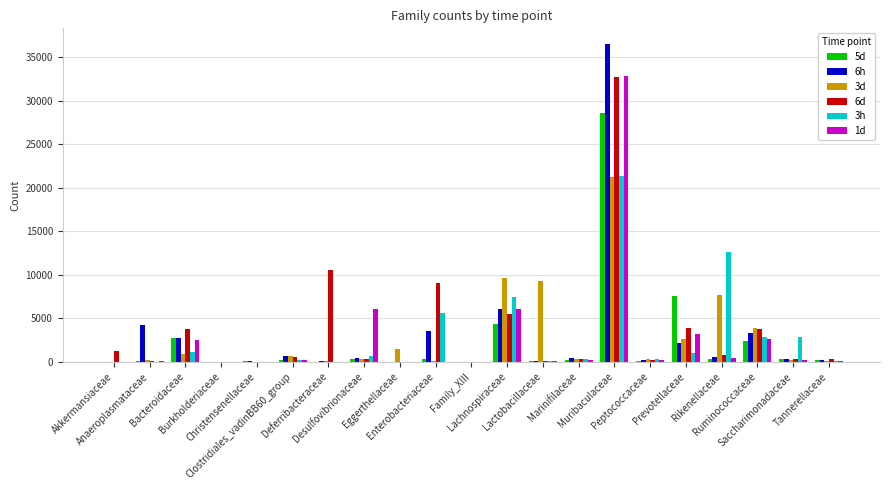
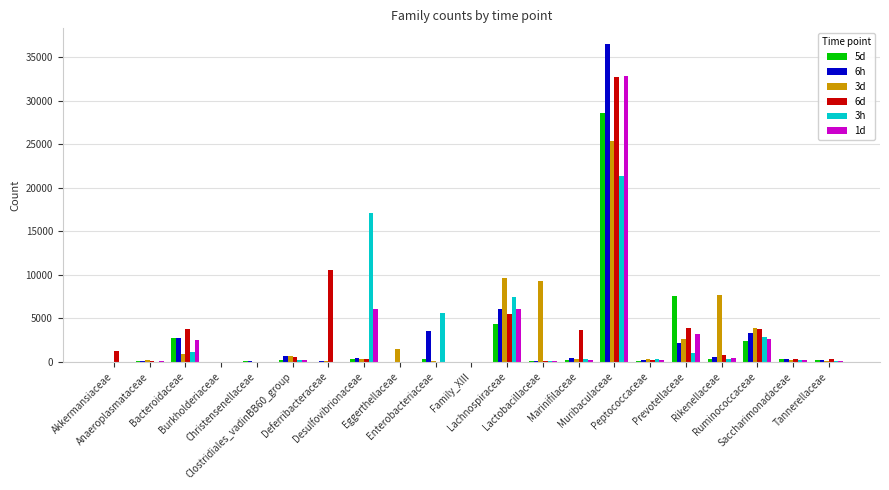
6h, Anaeroplasmataceae: 4000 -> 0
3h, Desulfovibrionaceae: 1000 -> 17000
6d, Enterobacteriaceae: 9000 -> 0
6d, Marinifilaceae: 0 -> 4000
3d, Muribaculaceae: 21000 -> 25000
3h, Rikenellaceae: 13000 -> 0
3h, Saccharimonadaceae: 3000 -> 0
